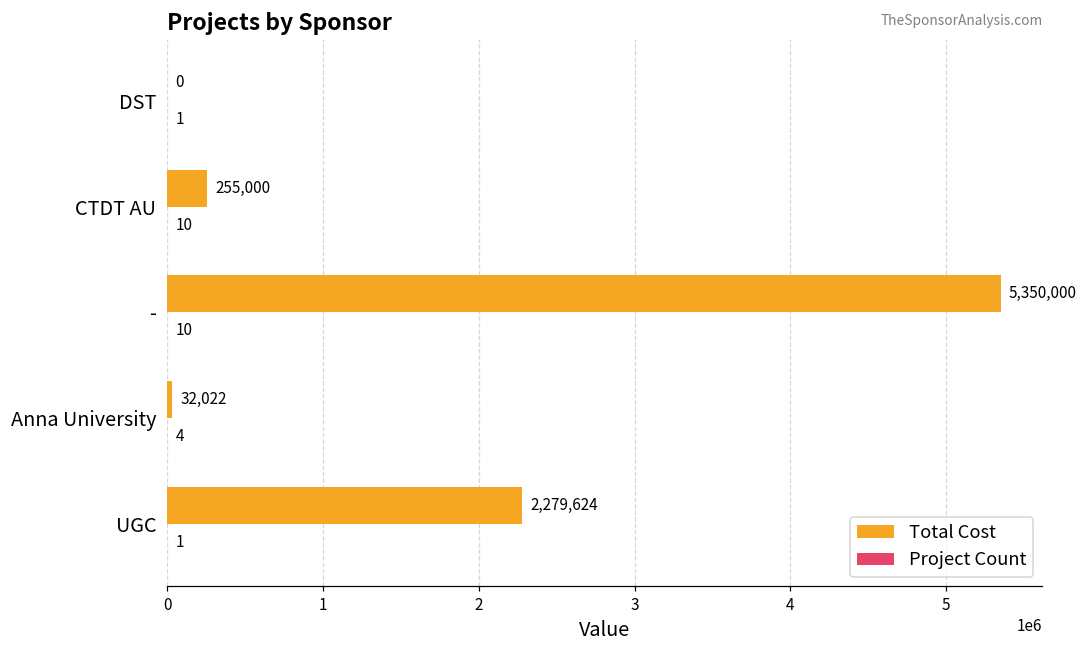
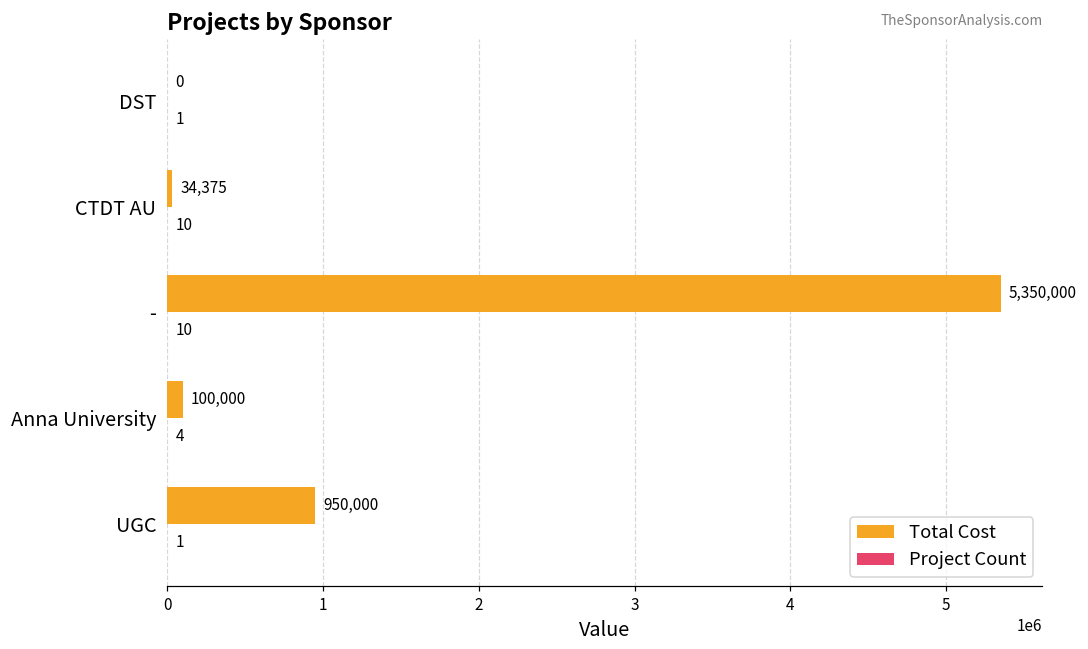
Total Cost, CTDT AU: 255,000 -> 34,375
Total Cost, Anna University: 32,022 -> 100,000
Total Cost, UGC: 2,279,624 -> 950,000
